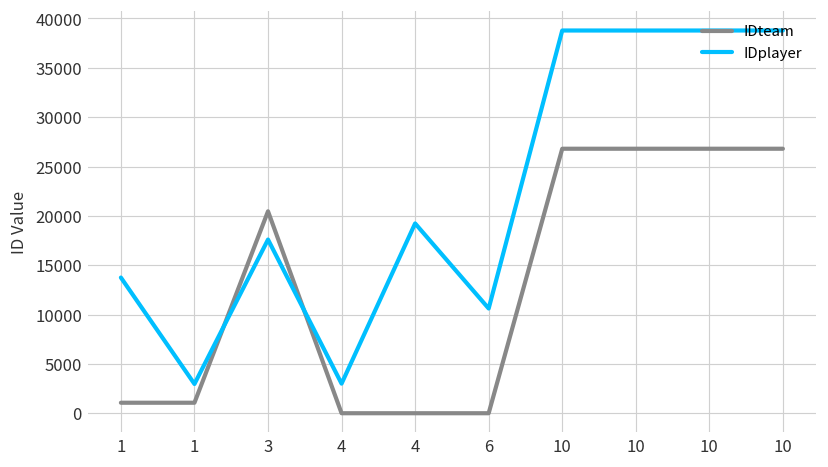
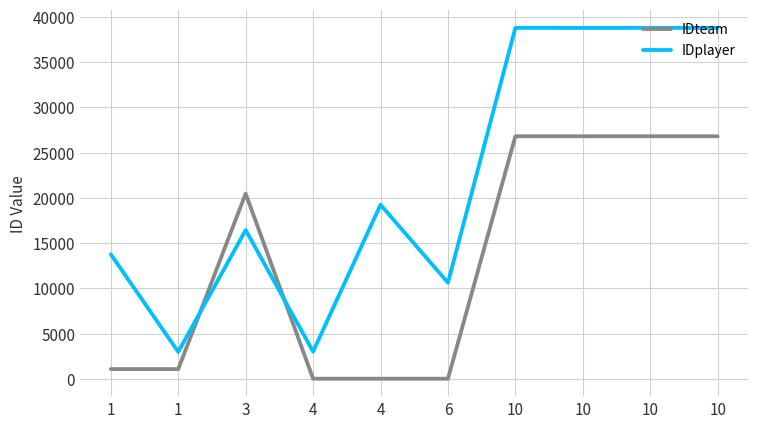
IDplayer, 3: 18000 -> 16000
